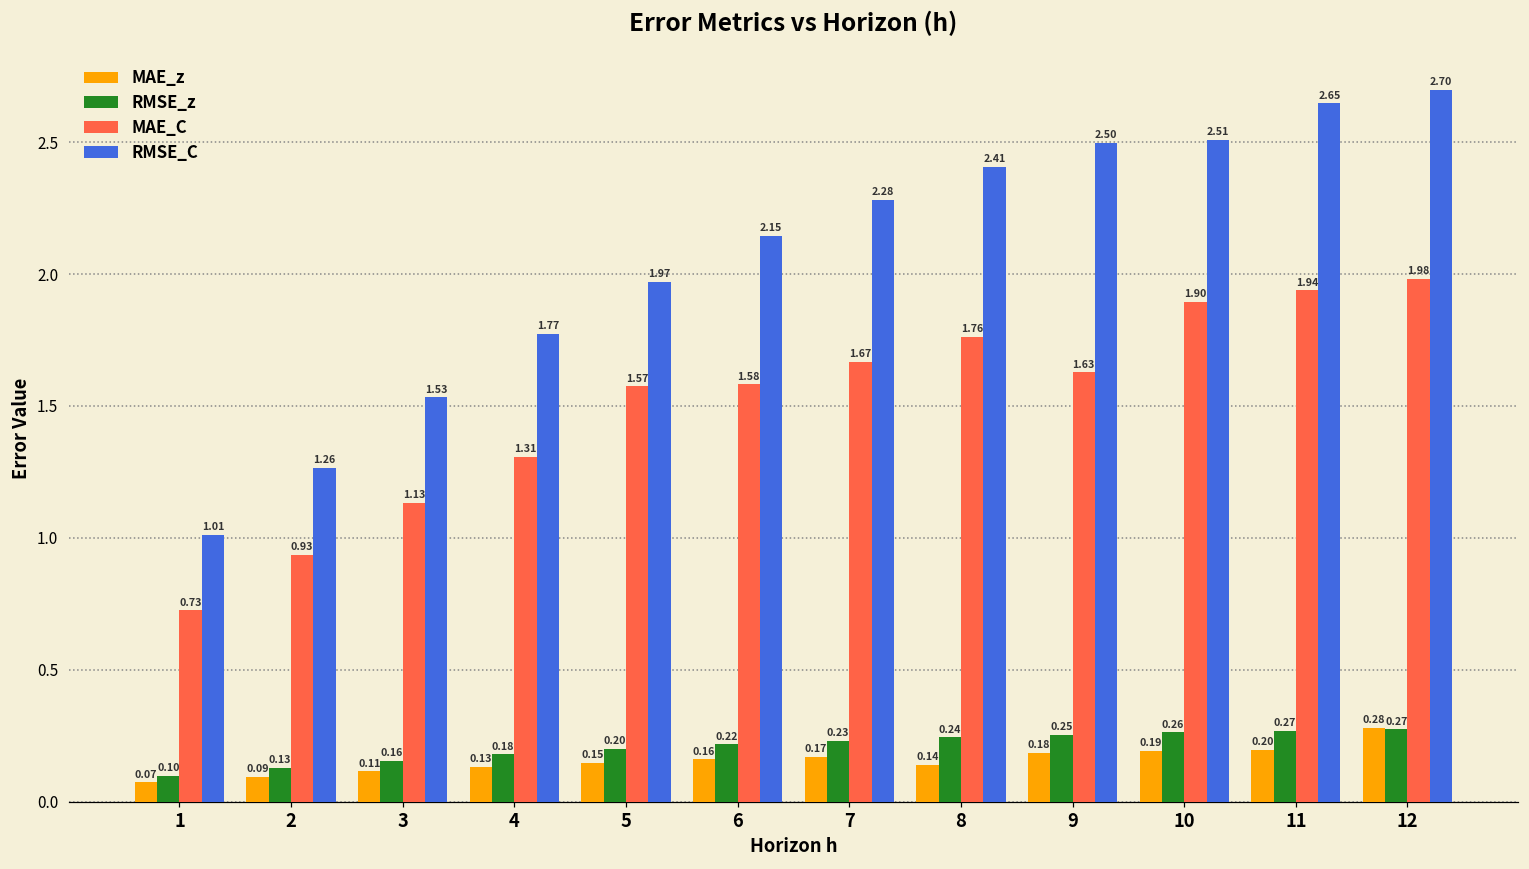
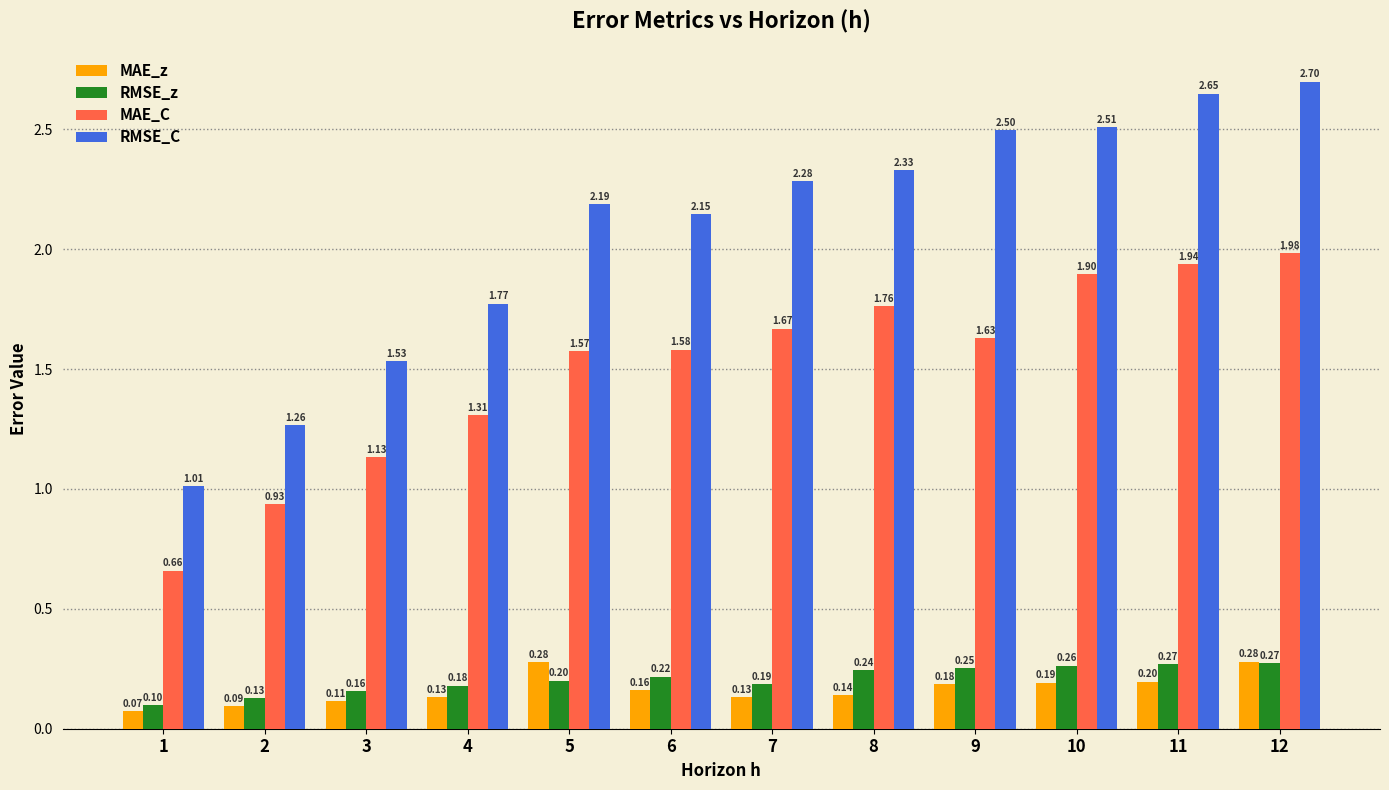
MAE_C, 1: 0.73 -> 0.66
MAE_z, 5: 0.15 -> 0.28
RMSE_C, 5: 1.97 -> 2.19
MAE_z, 7: 0.17 -> 0.13
RMSE_z, 7: 0.23 -> 0.19
RMSE_C, 8: 2.41 -> 2.33
